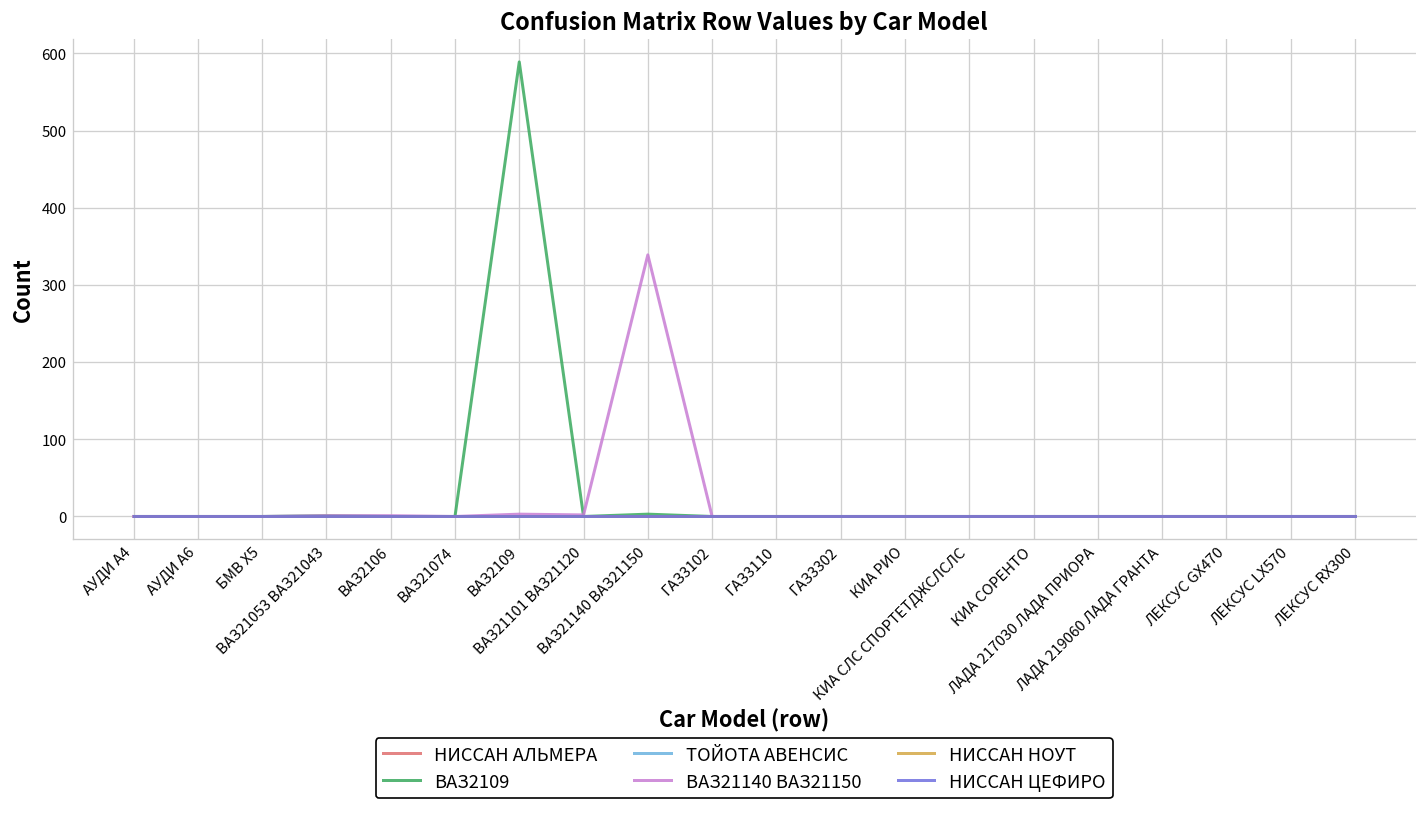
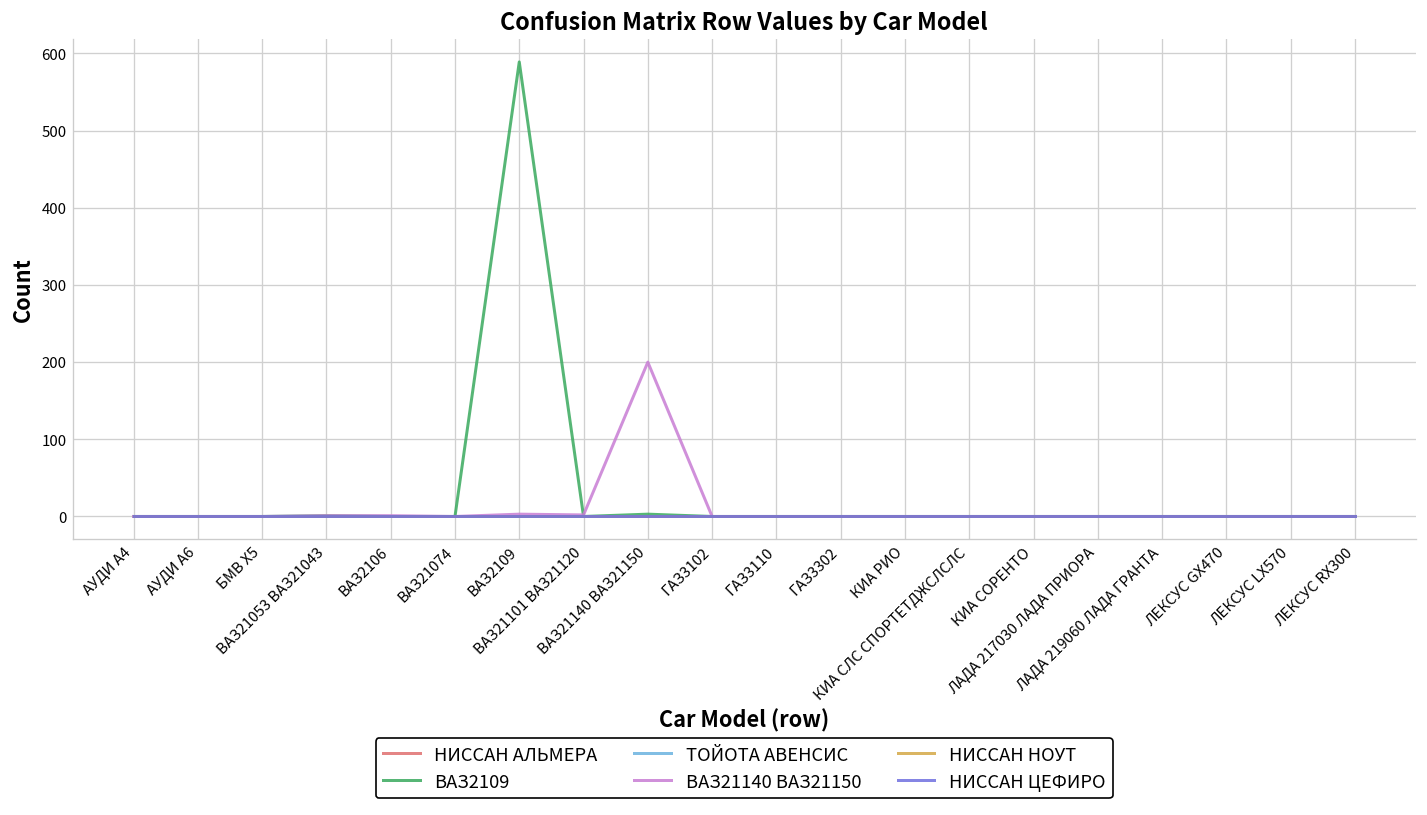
ВАЗ21140 ВАЗ21150, ВАЗ21140 ВАЗ21150: 340 -> 200
